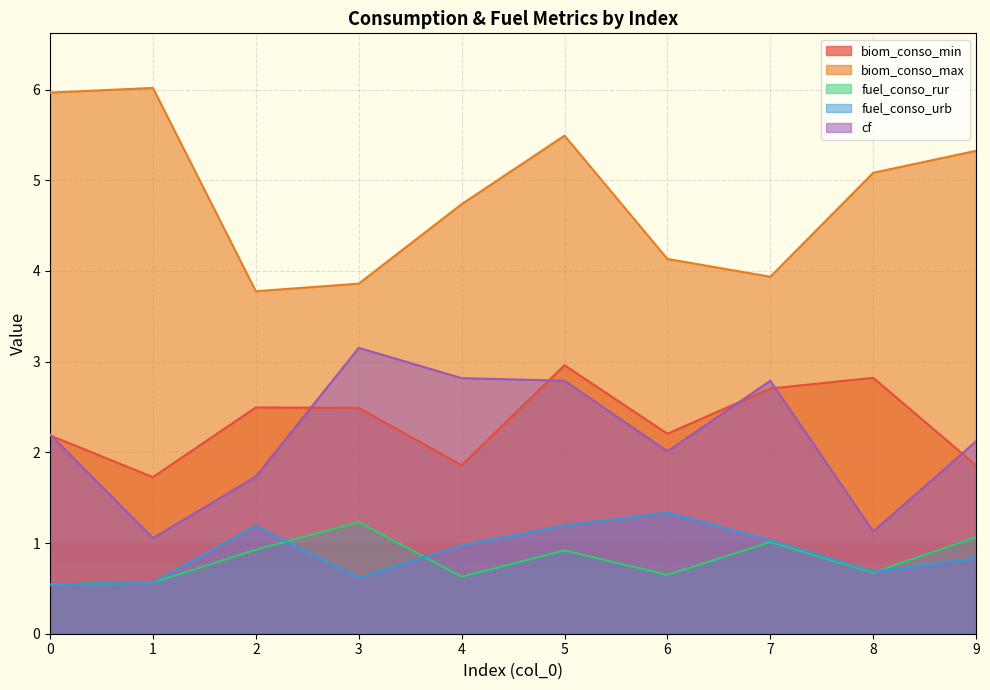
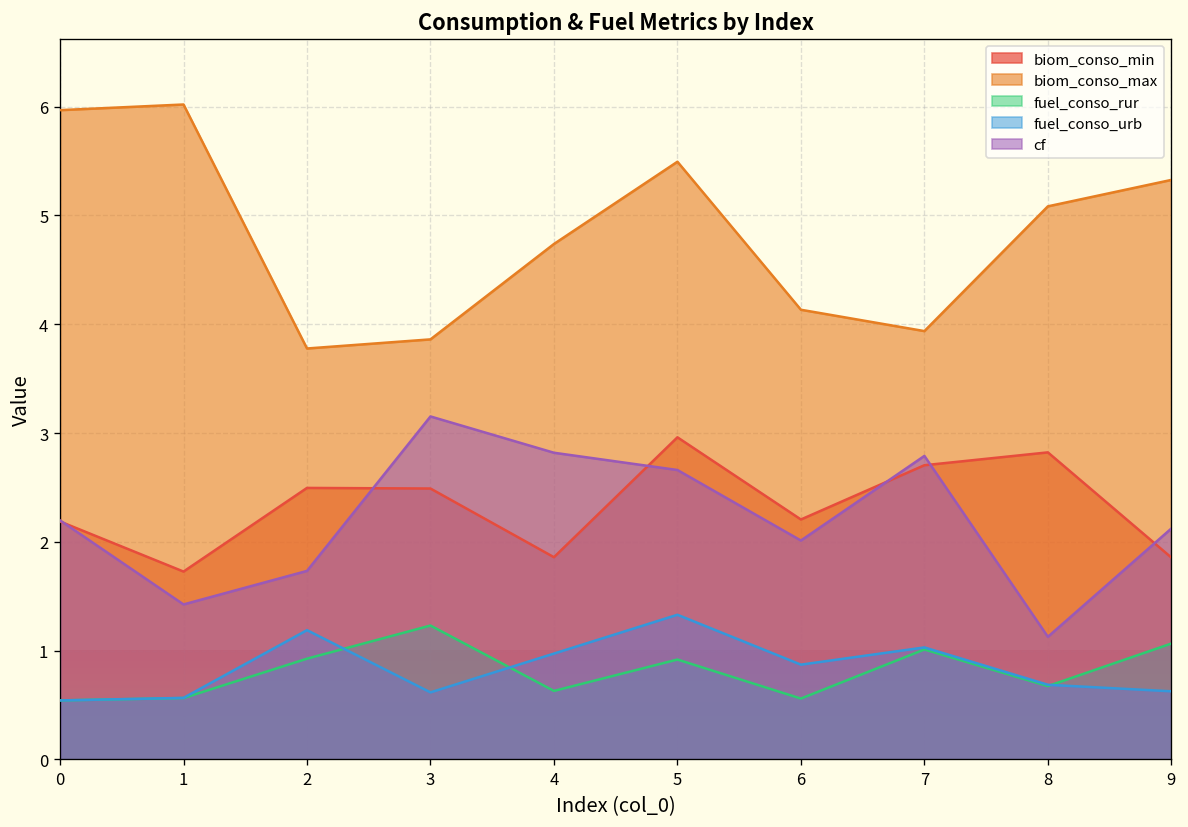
cf, 1: 1.1 -> 1.4
fuel_conso_urb, 5: 1.2 -> 1.3
cf, 5: 2.8 -> 2.7
fuel_conso_rur, 6: 0.65 -> 0.56
fuel_conso_urb, 6: 1.3 -> 0.9
fuel_conso_urb, 9: 0.8 -> 0.6
